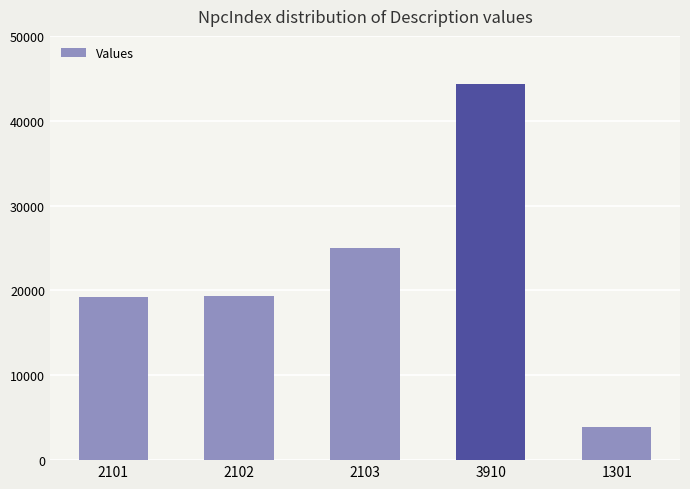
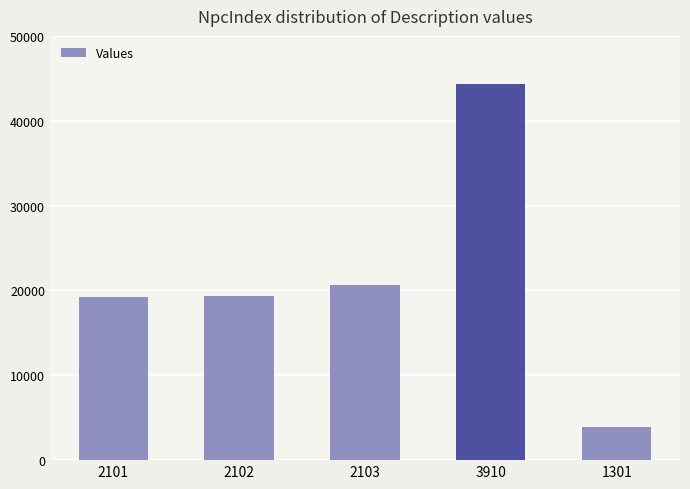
2103: 25000 -> 21000
